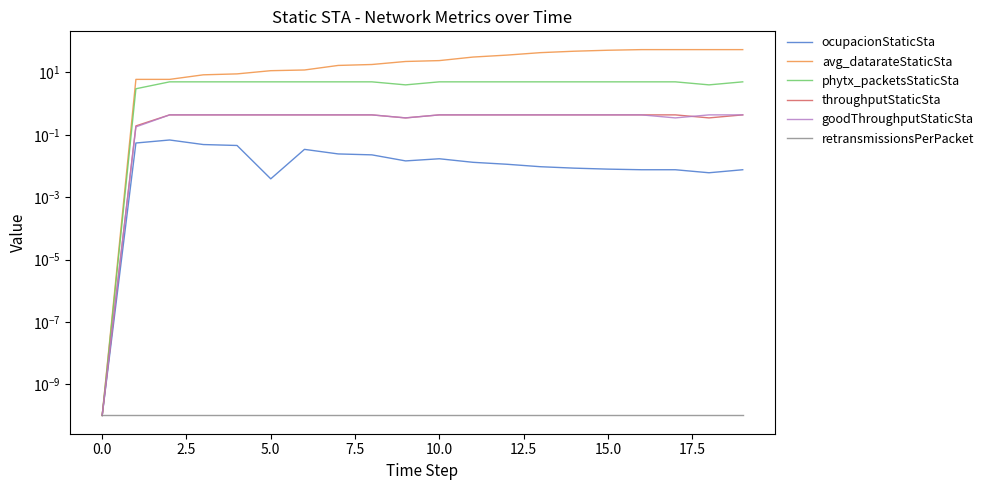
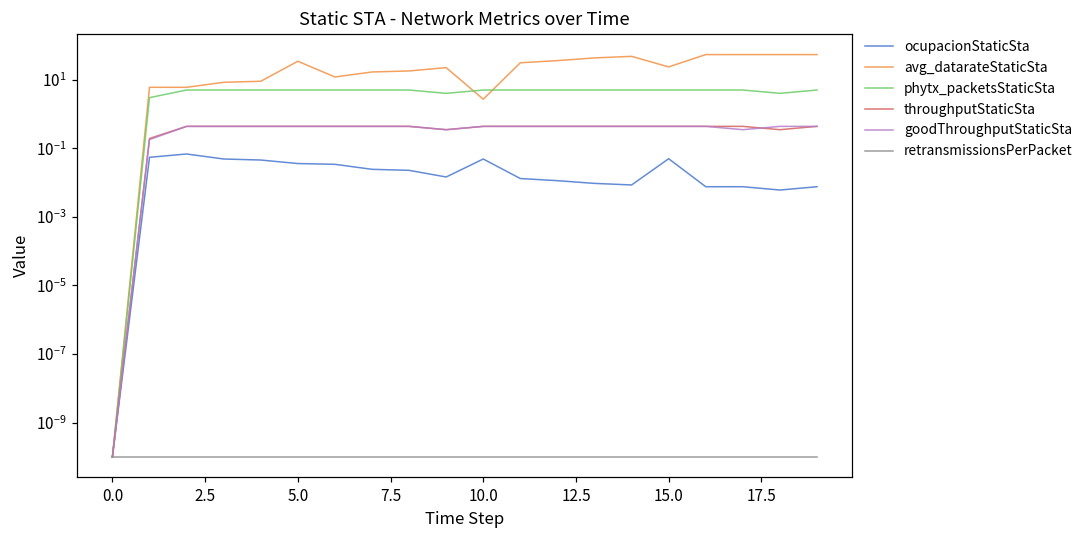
ocupacionStaticSta, 5.0: 0.004 -> 0.04
avg_datarateStaticSta, 5.0: 11 -> 30
ocupacionStaticSta, 10.0: 0.02 -> 0.05
avg_datarateStaticSta, 10.0: 20 -> 3
ocupacionStaticSta, 15.0: 0.008 -> 0.05
avg_datarateStaticSta, 15.0: 50 -> 20
